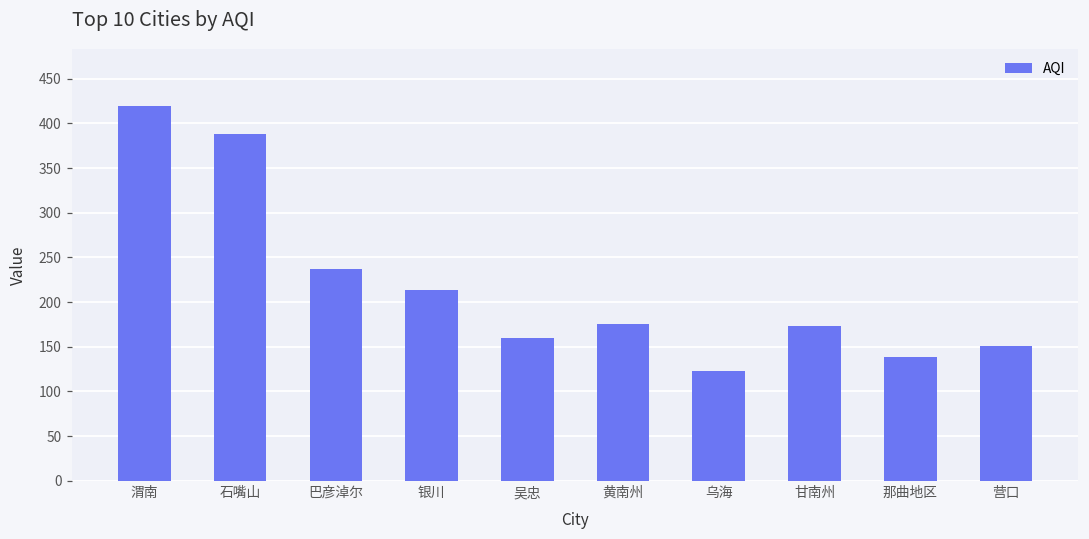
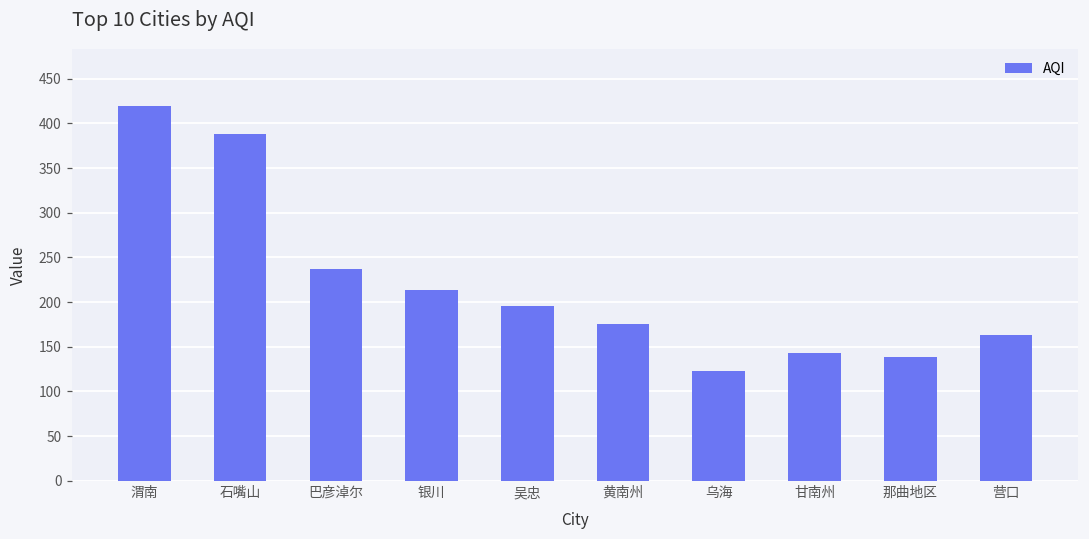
吴忠: 160 -> 200
甘南州: 170 -> 140
营口: 150 -> 160
